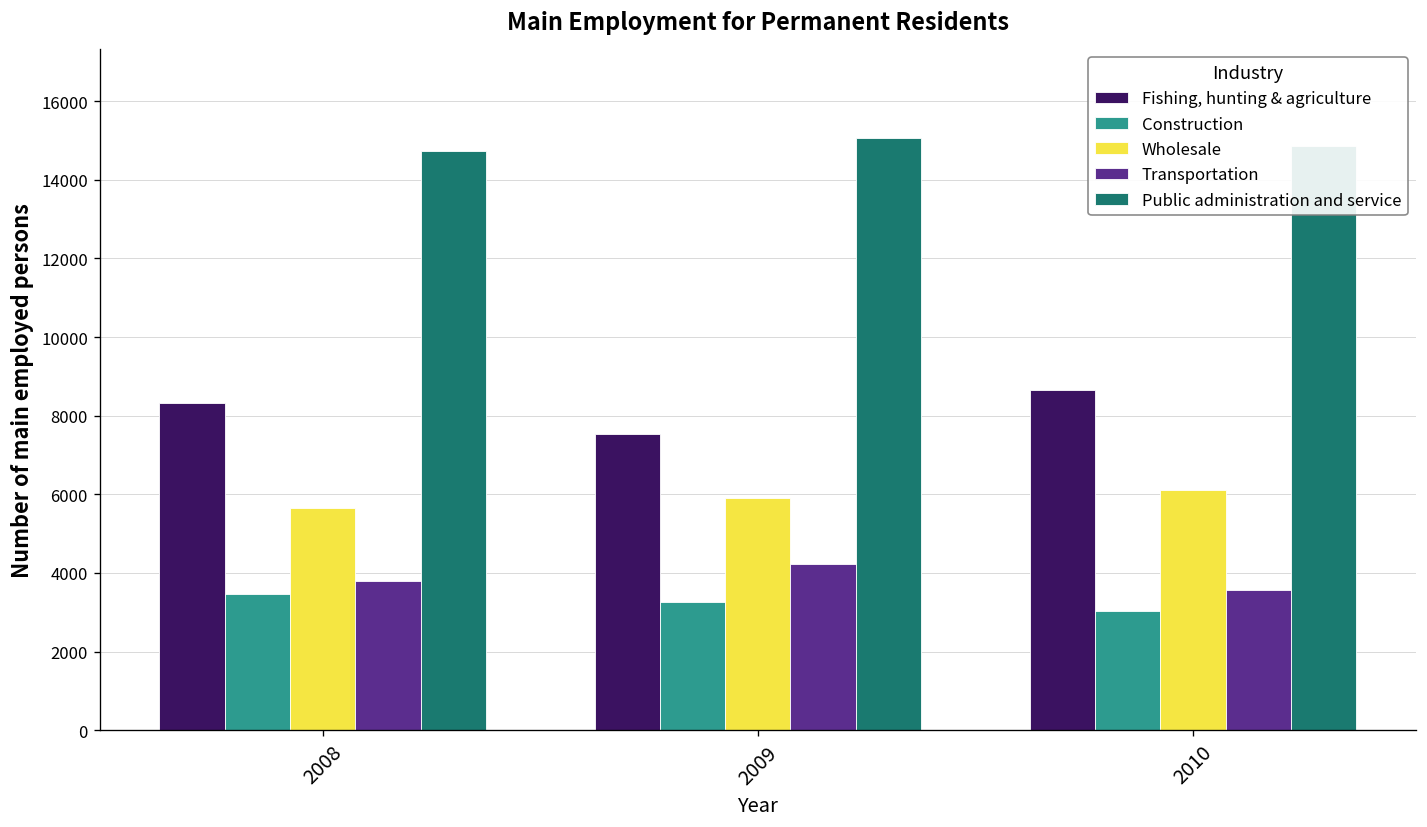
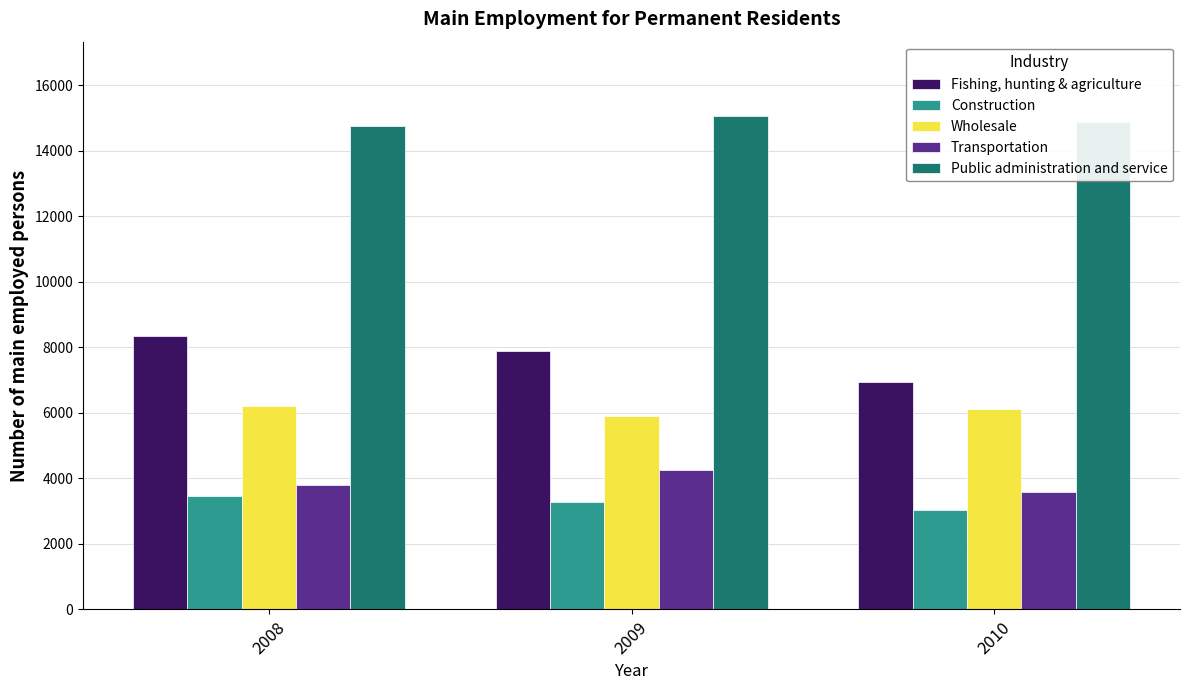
Wholesale, 2008: 5700 -> 6200
Fishing, hunting & agriculture, 2009: 7500 -> 7900
Fishing, hunting & agriculture, 2010: 8700 -> 6900
